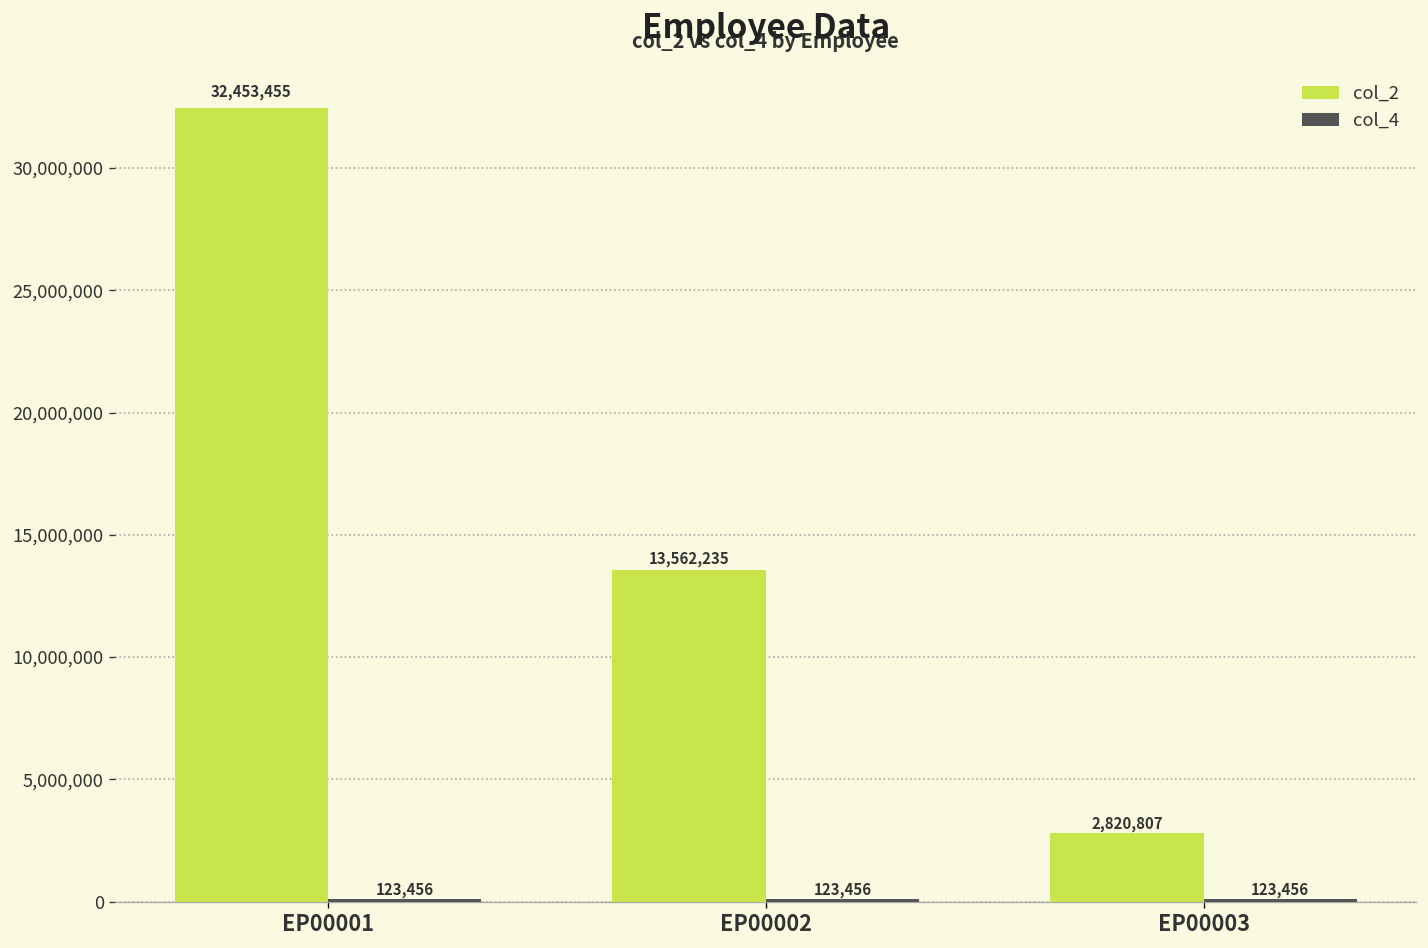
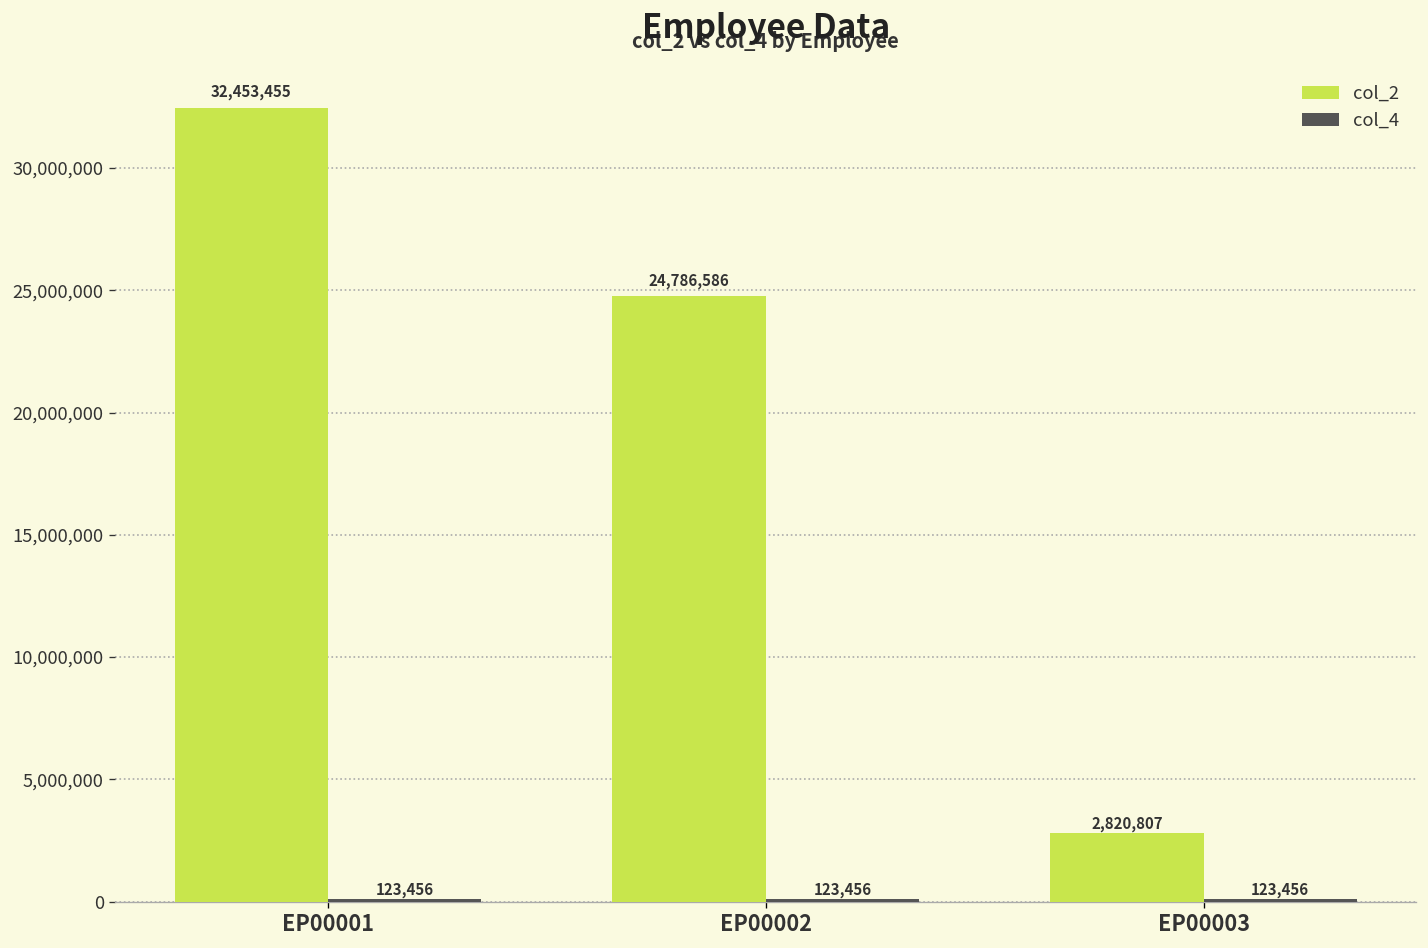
col_2, EP00002: 13,562,235 -> 24,786,586
